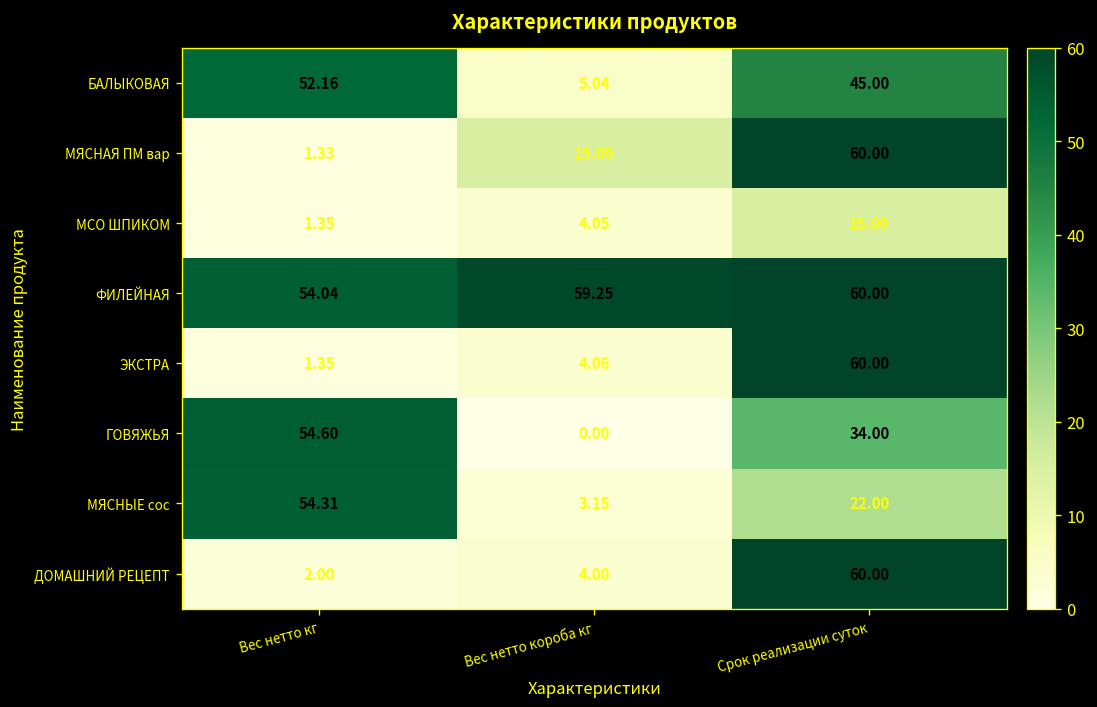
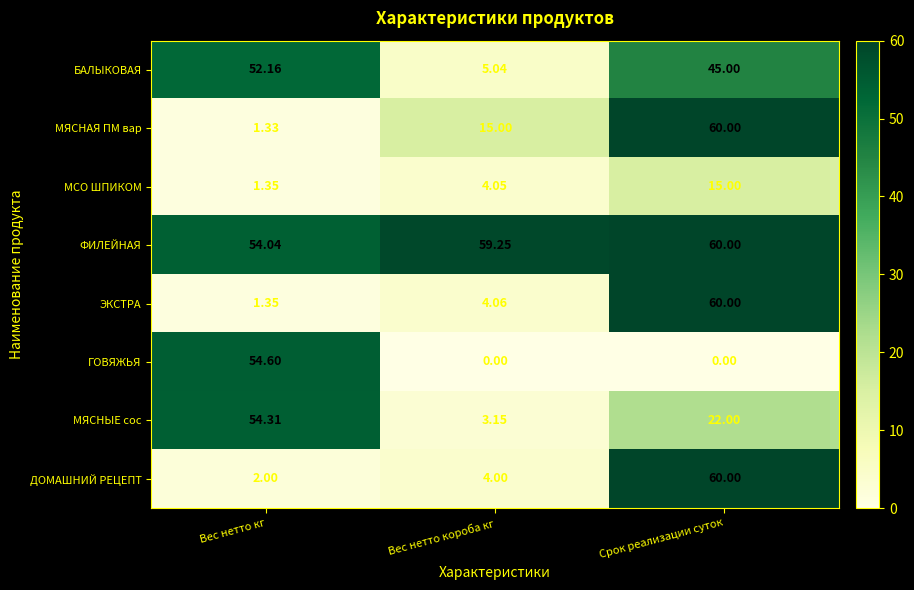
ГОВЯЖЬЯ, Срок реализации суток: 34.00 -> 0.00
